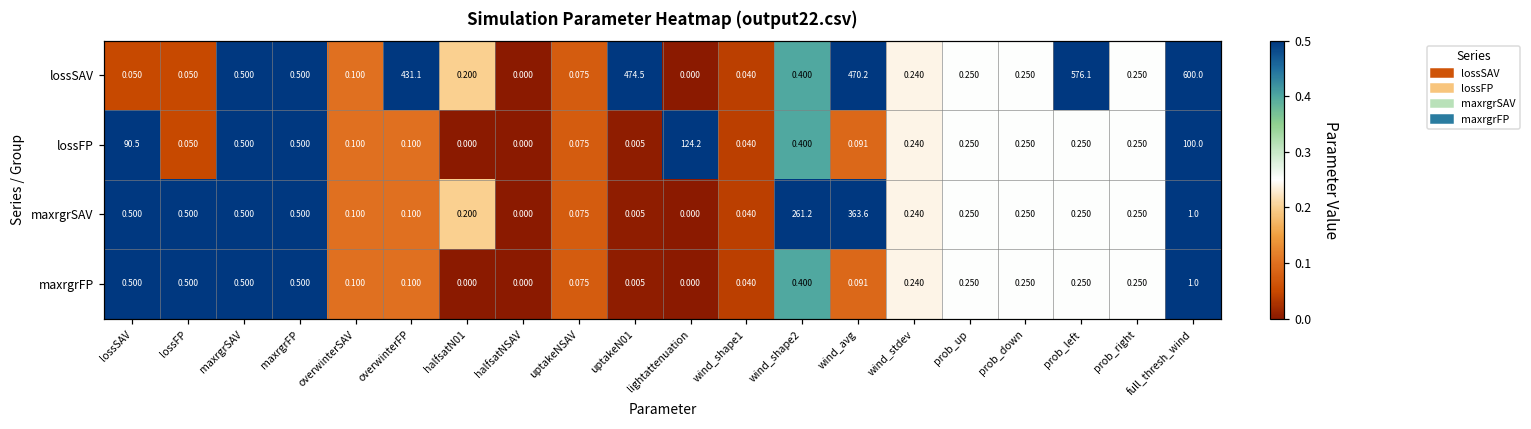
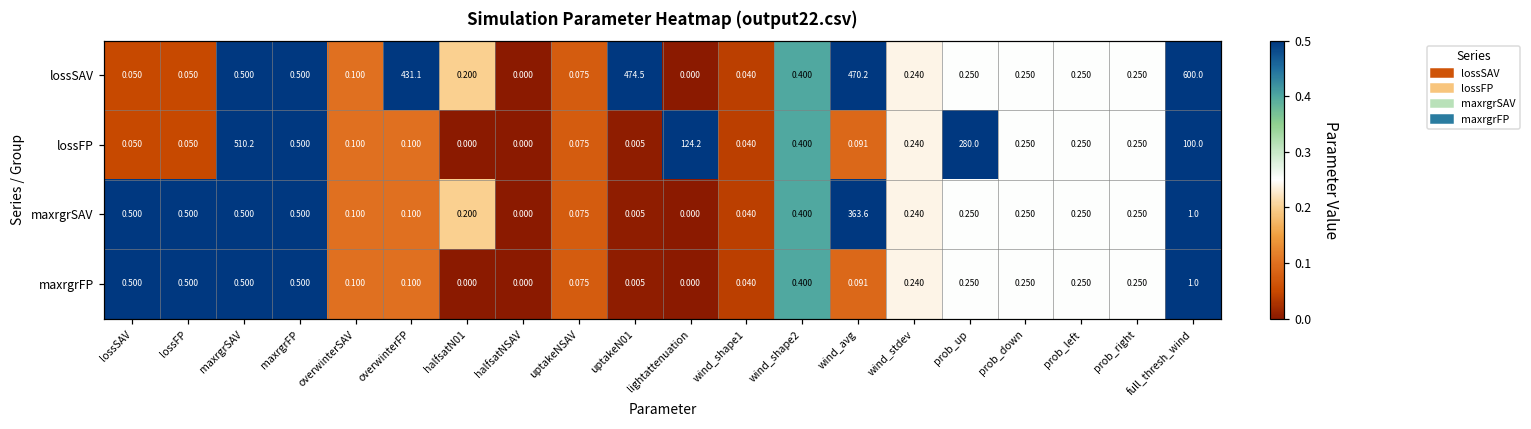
lossSAV, prob_left: 576.1 -> 0.250
lossFP, lossSAV: 90.5 -> 0.050
lossFP, maxrgrSAV: 0.500 -> 510.2
lossFP, prob_up: 0.250 -> 280.0
maxrgrSAV, wind_shape2: 261.2 -> 0.400
